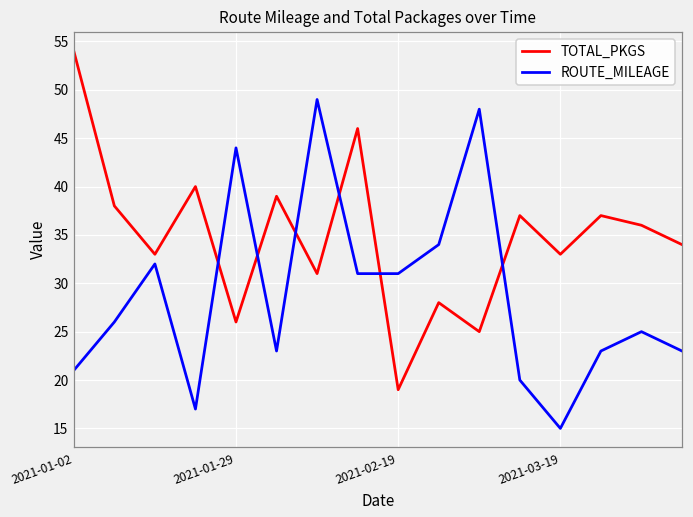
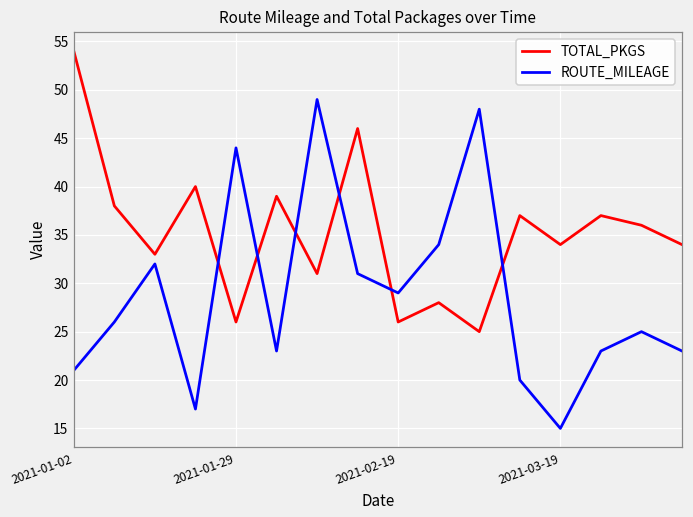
TOTAL_PKGS, 2021-02-19: 19 -> 26
ROUTE_MILEAGE, 2021-02-19: 31 -> 29
TOTAL_PKGS, 2021-03-19: 33 -> 34
